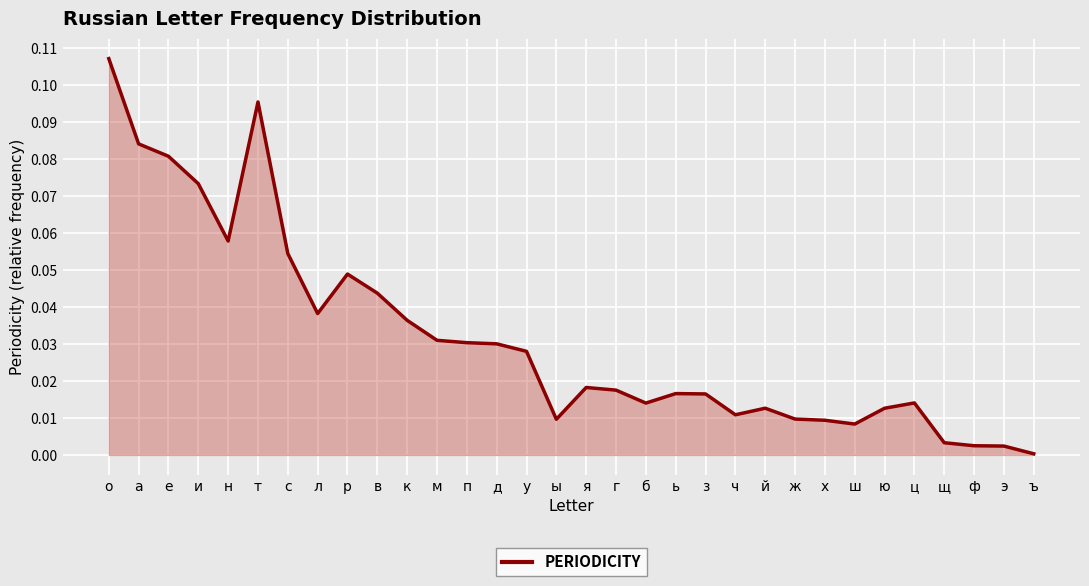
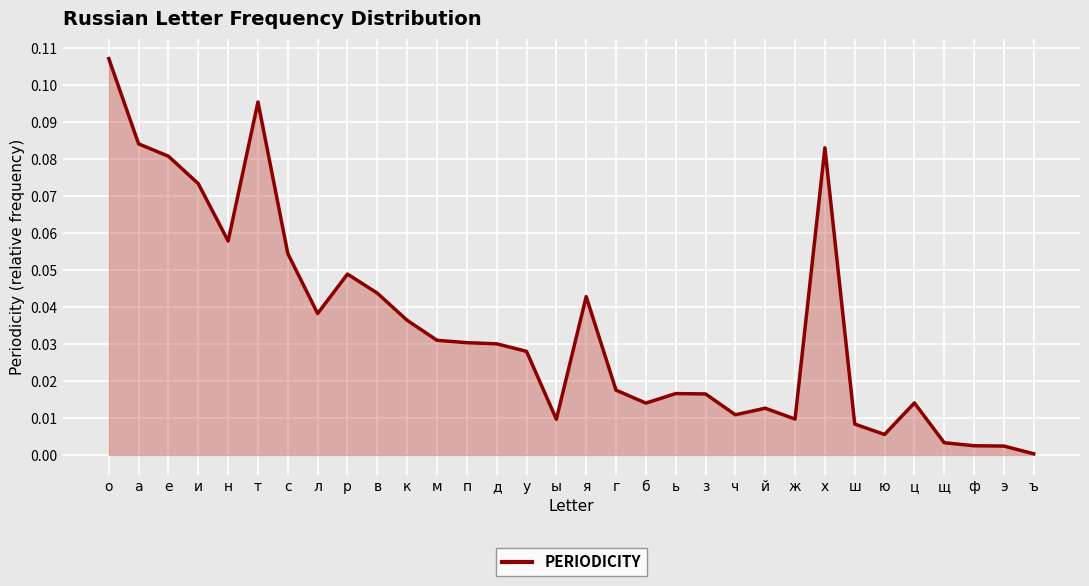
я: 0.018 -> 0.043
х: 0.009 -> 0.083
ю: 0.013 -> 0.006
